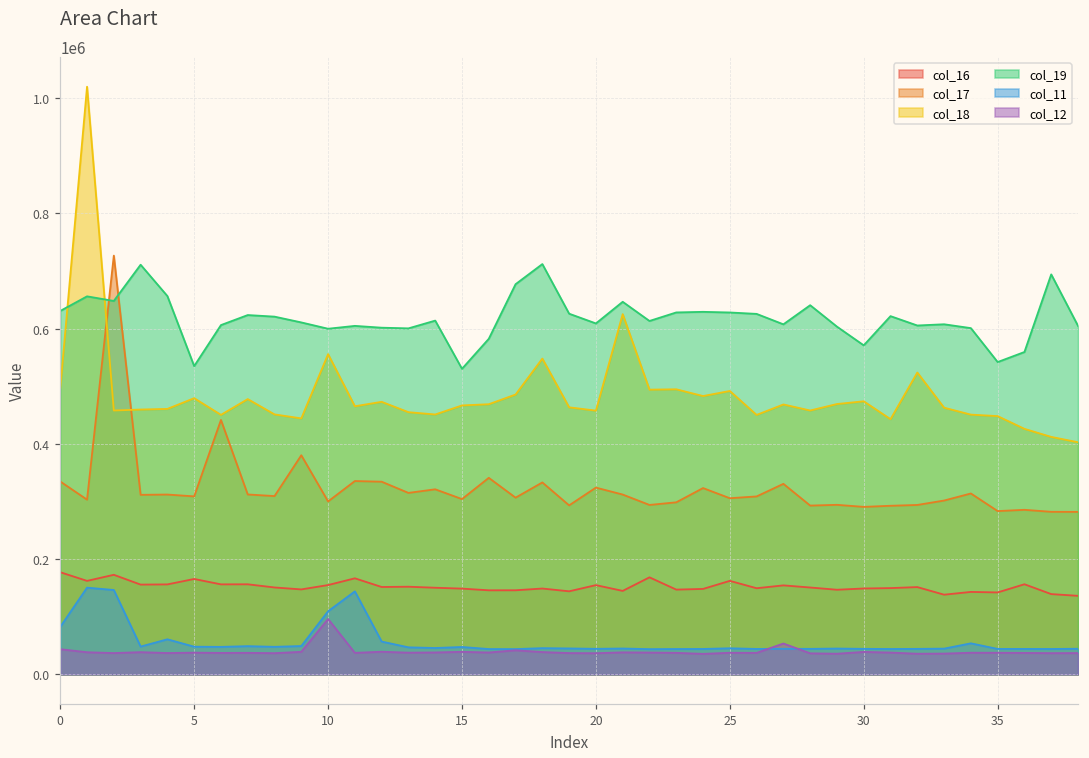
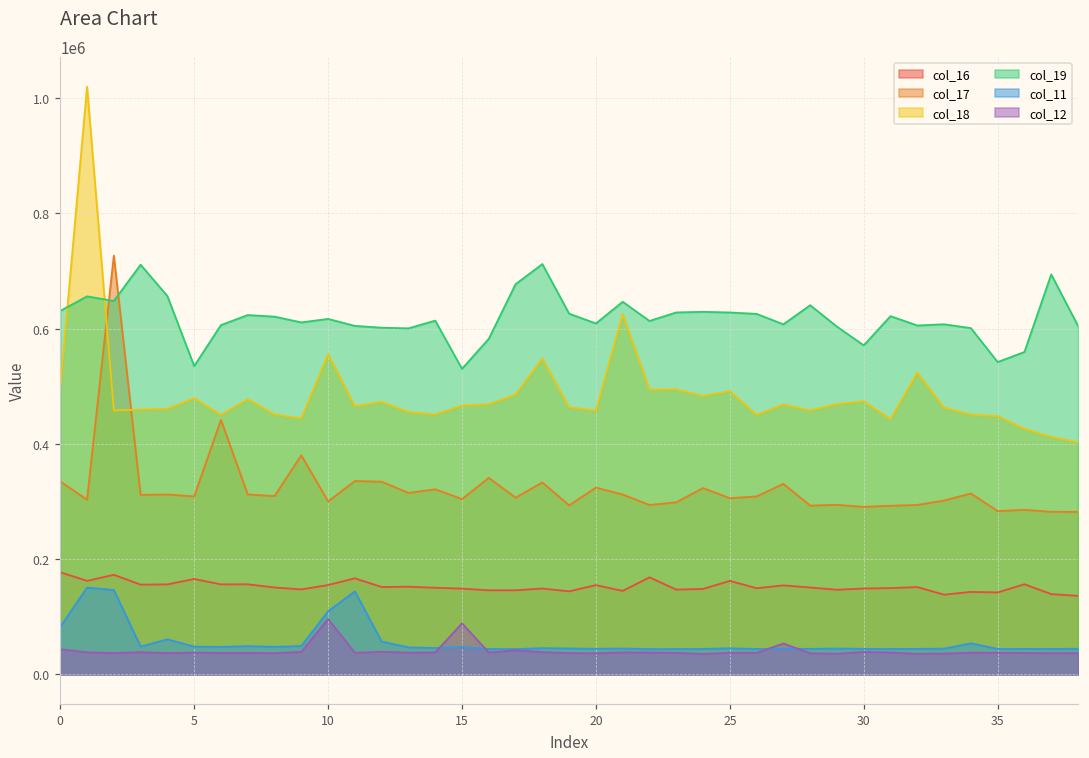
col_19, 10: 600000 -> 620000
col_12, 15: 40000 -> 90000
